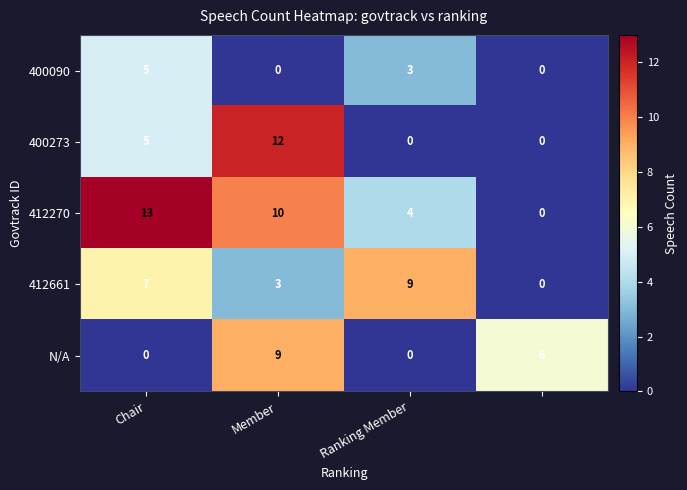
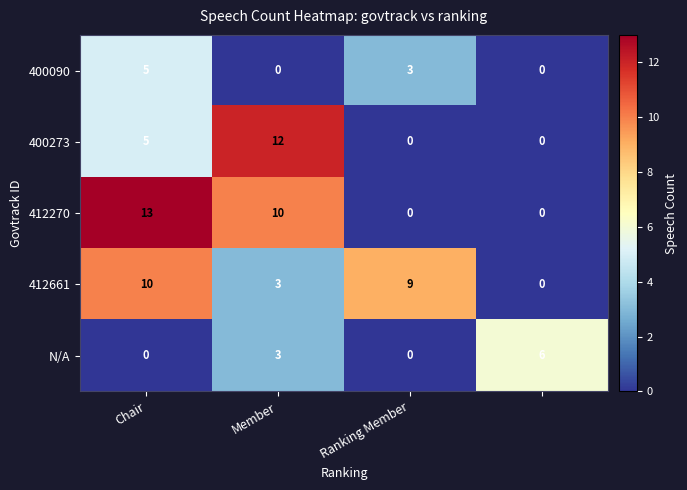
412270, Ranking Member: 4 -> 0
412661, Chair: 7 -> 10
N/A, Member: 9 -> 3
